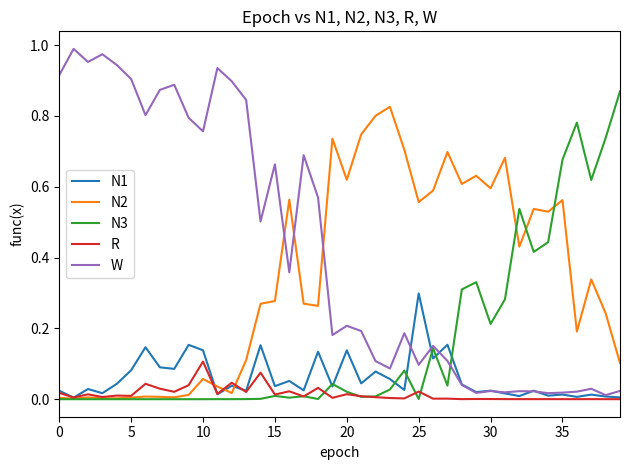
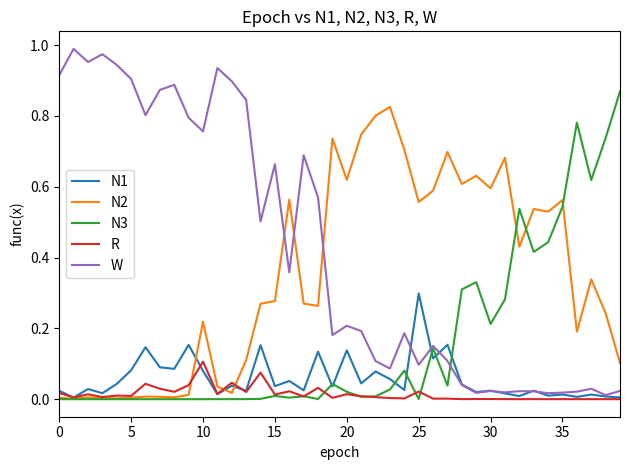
N1, 10: 0.14 -> 0.08
N2, 10: 0.06 -> 0.22
N3, 35: 0.68 -> 0.54
